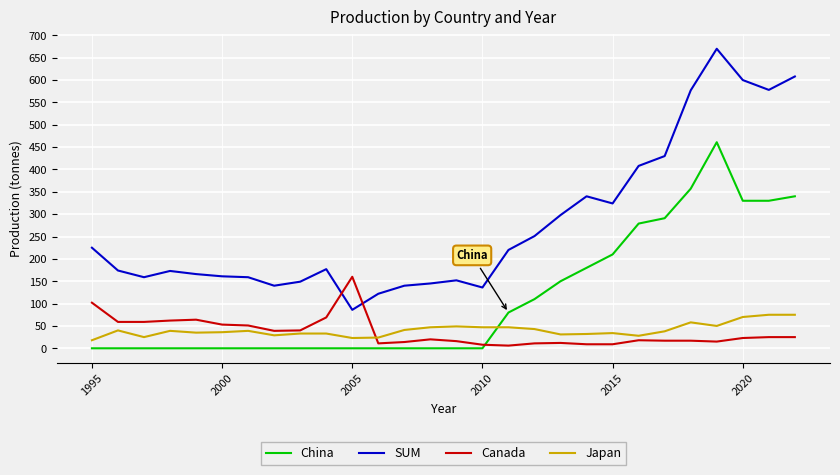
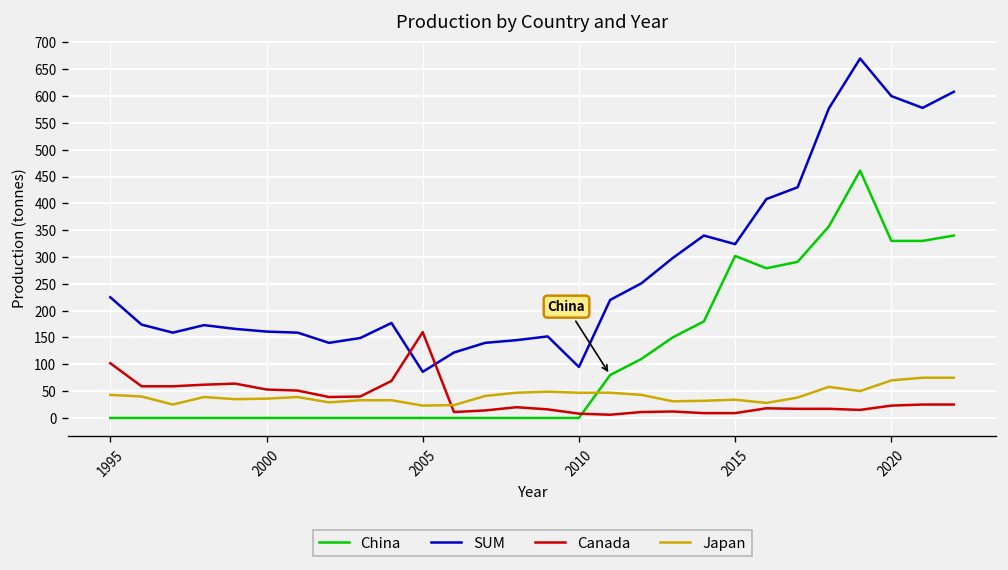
Japan, 1995: 20 -> 40
SUM, 2010: 140 -> 100
China, 2015: 210 -> 300
